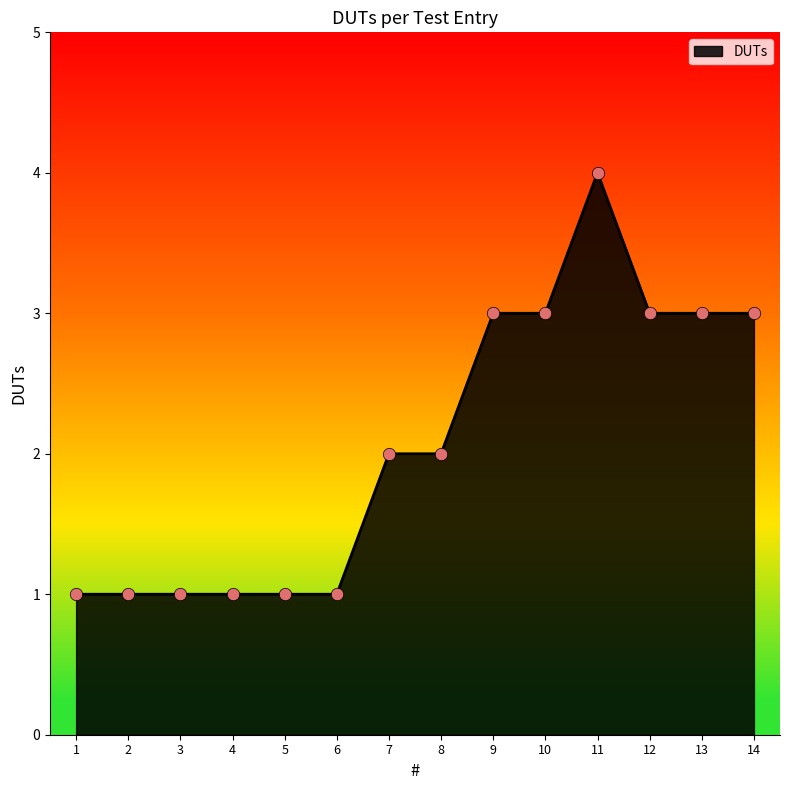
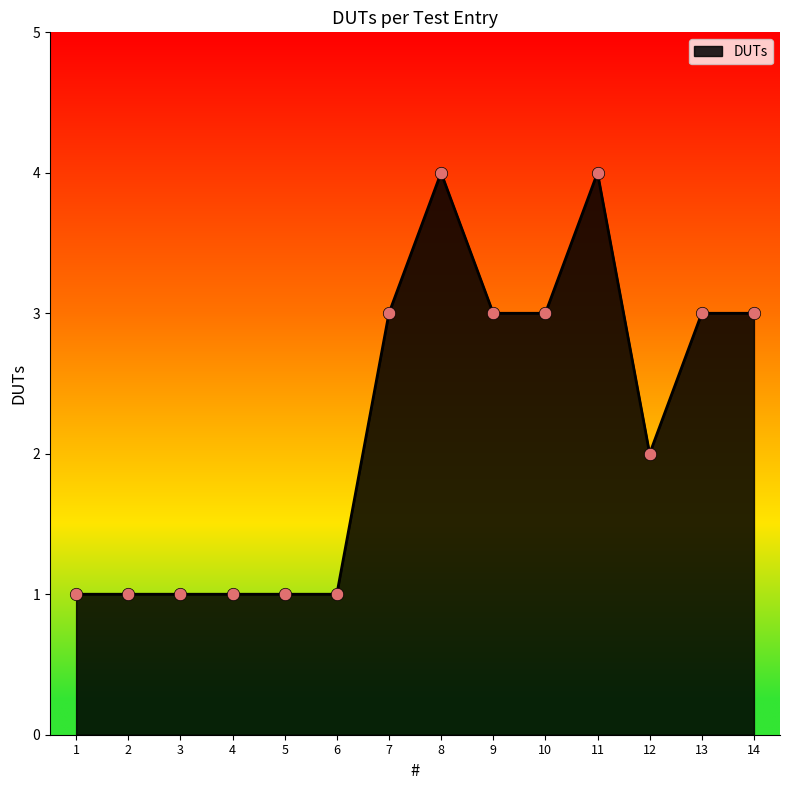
7: 2 -> 3
8: 2 -> 4
12: 3 -> 2
